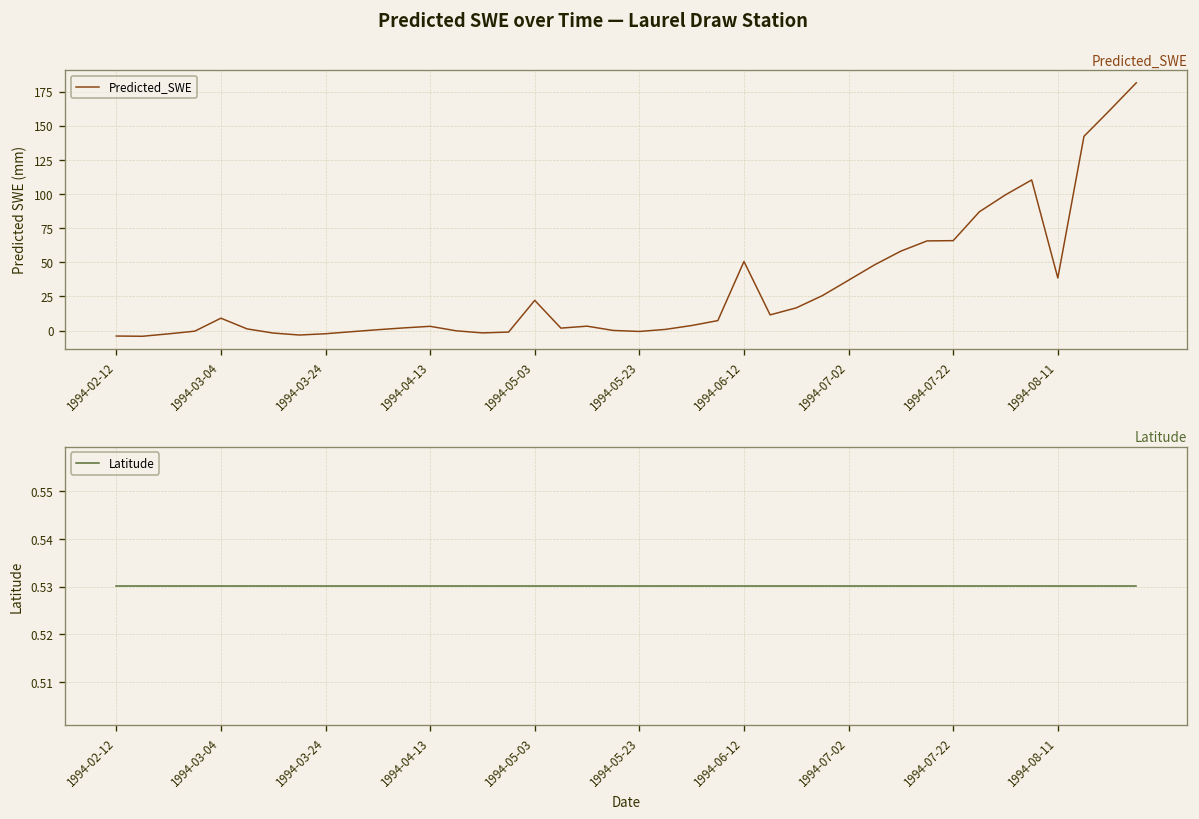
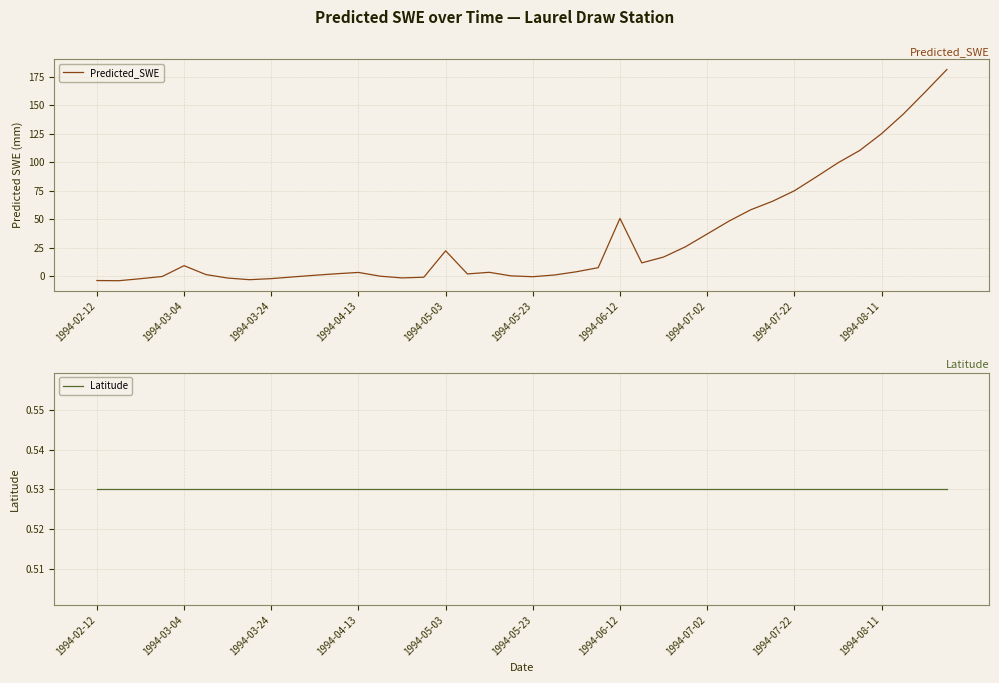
Predicted_SWE, 1994-07-22: 66 -> 75
Predicted_SWE, 1994-08-11: 39 -> 125
